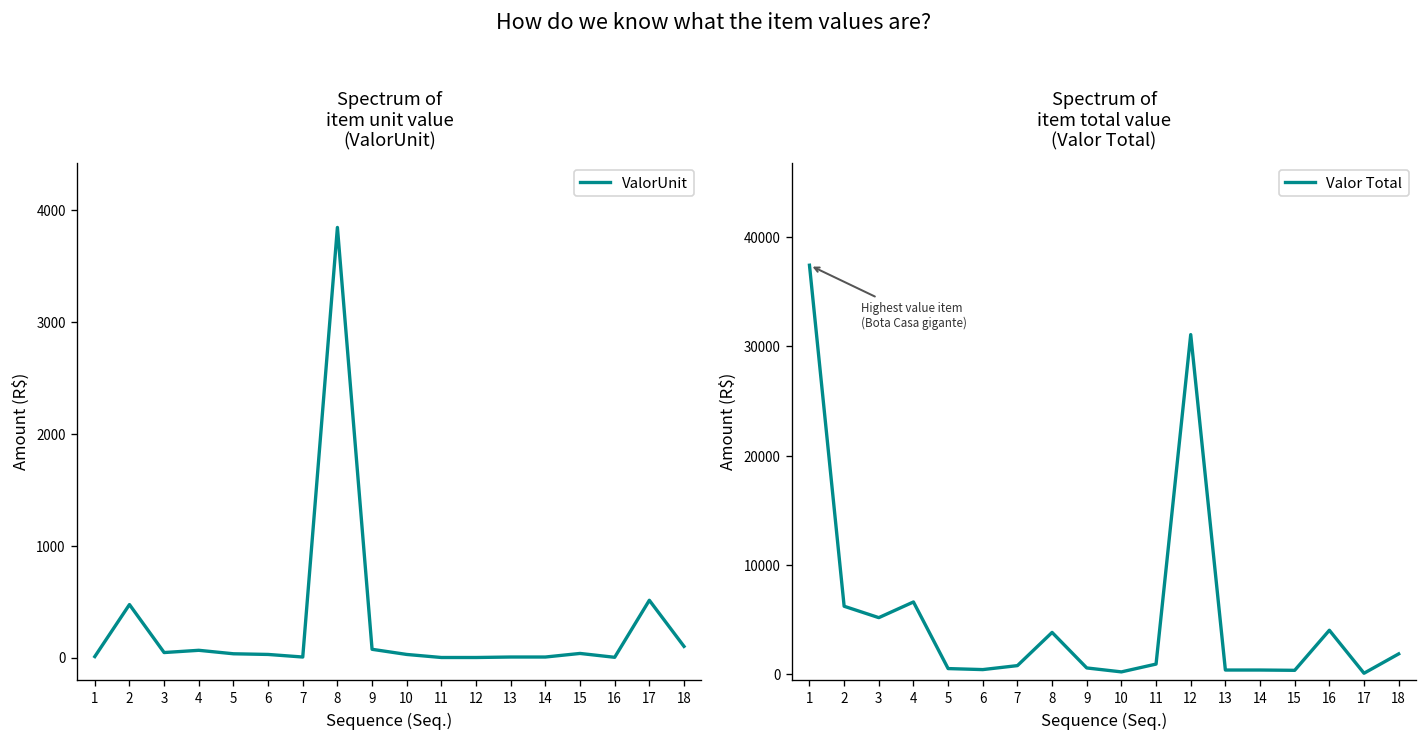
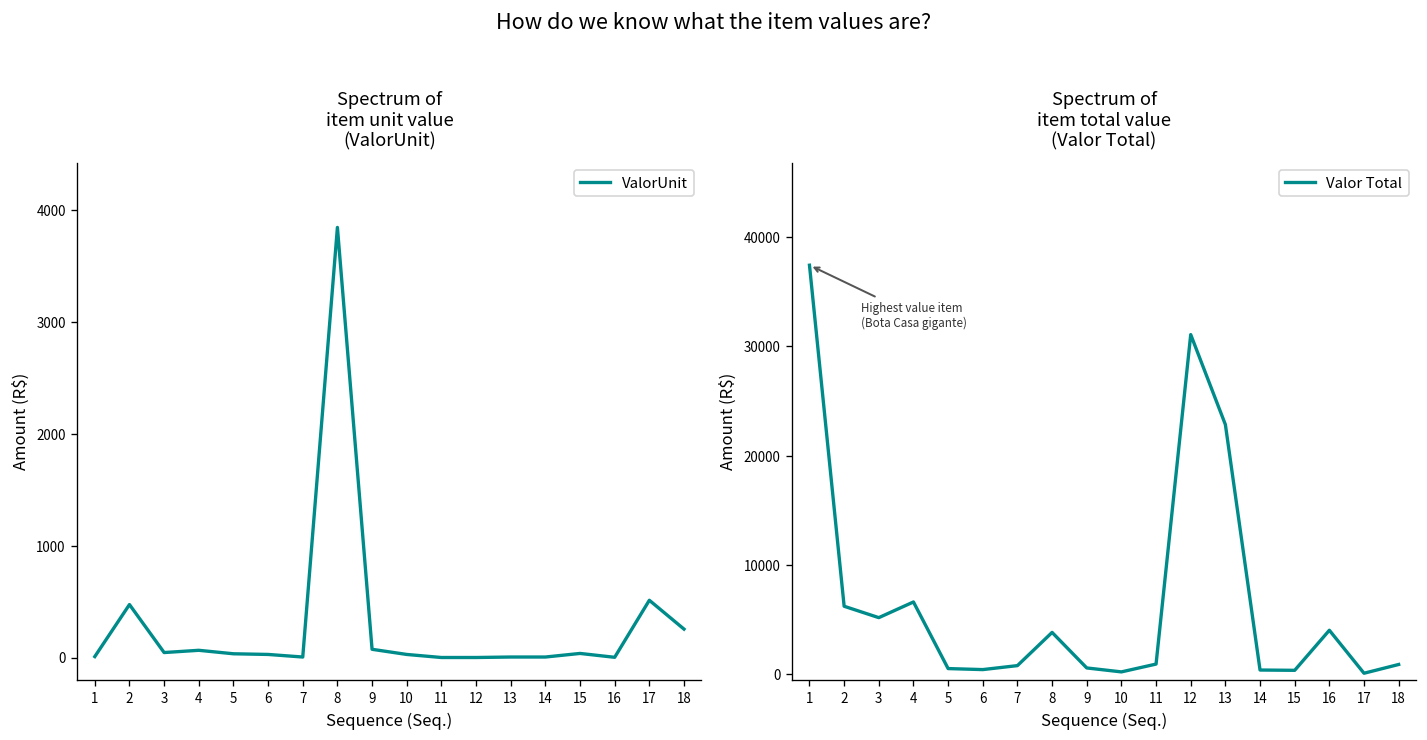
Spectrum of item unit value (ValorUnit), 18: 100 -> 300
Spectrum of item total value (Valor Total), 13: 0 -> 23000
Spectrum of item total value (Valor Total), 18: 2000 -> 1000
